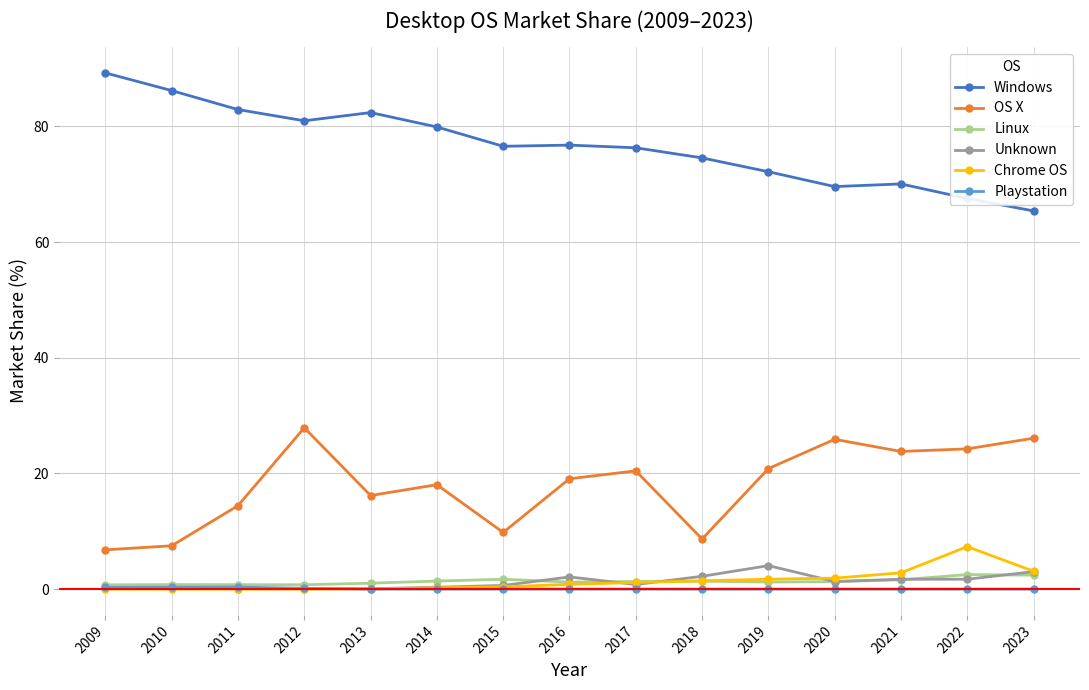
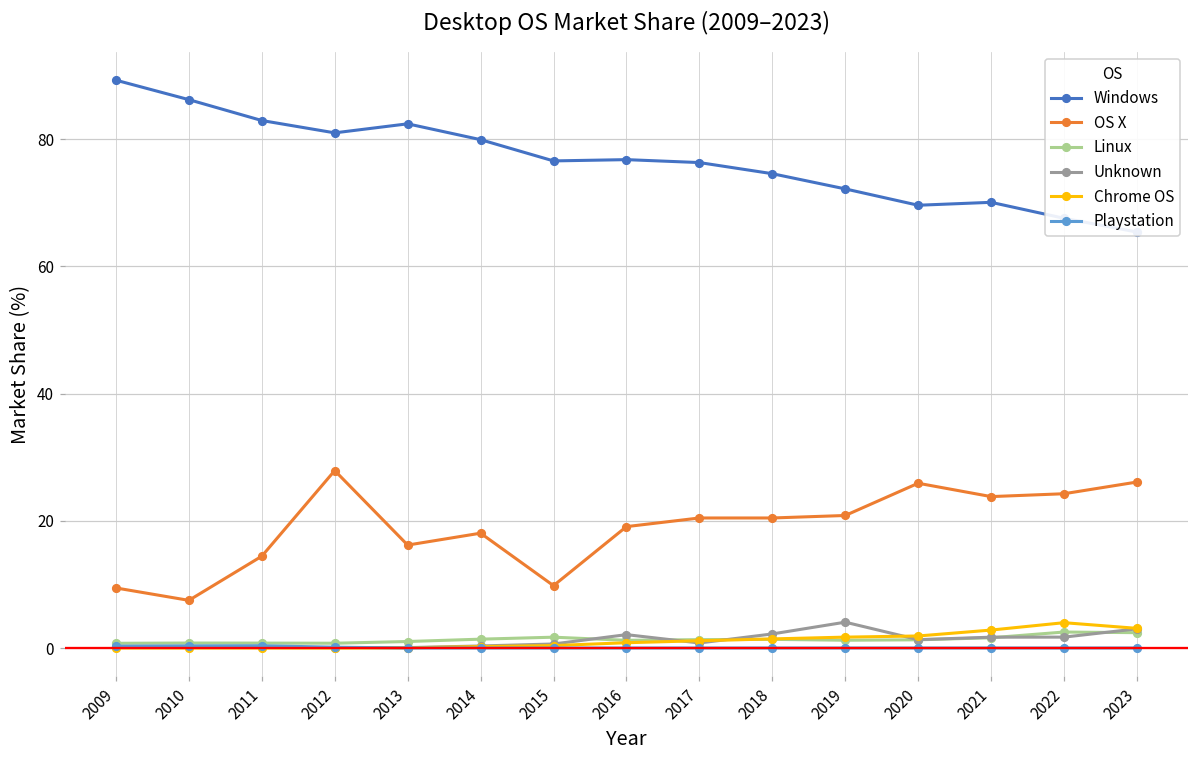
OS X, 2009: 7 -> 9
OS X, 2018: 9 -> 20
Chrome OS, 2022: 7 -> 4
